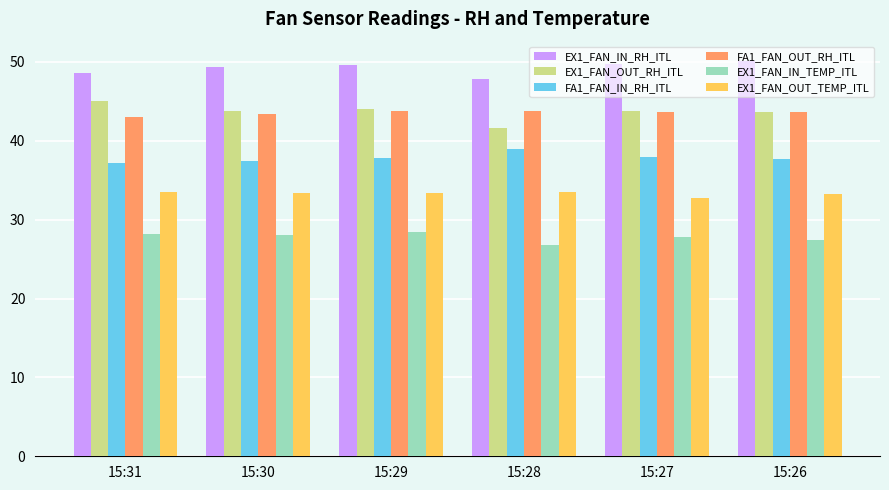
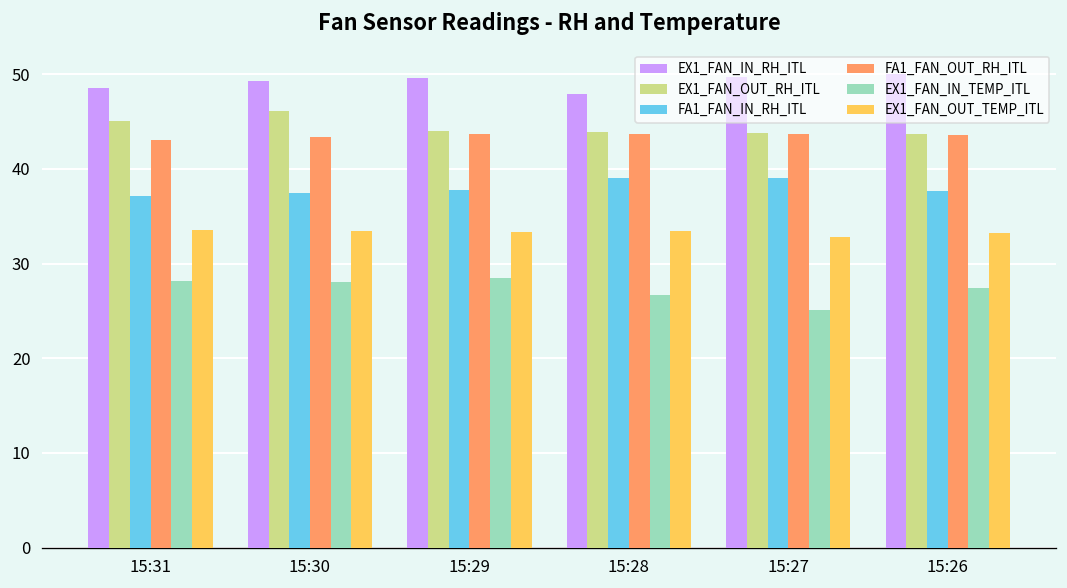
EX1_FAN_OUT_RH_ITL, 15:30: 44 -> 46
EX1_FAN_OUT_RH_ITL, 15:28: 42 -> 44
FA1_FAN_IN_RH_ITL, 15:27: 38 -> 39
EX1_FAN_IN_TEMP_ITL, 15:27: 28 -> 25
